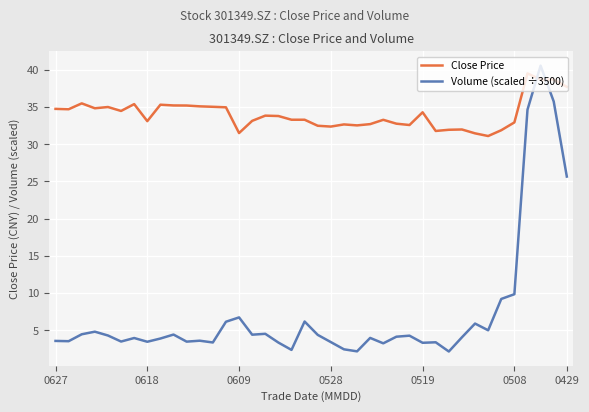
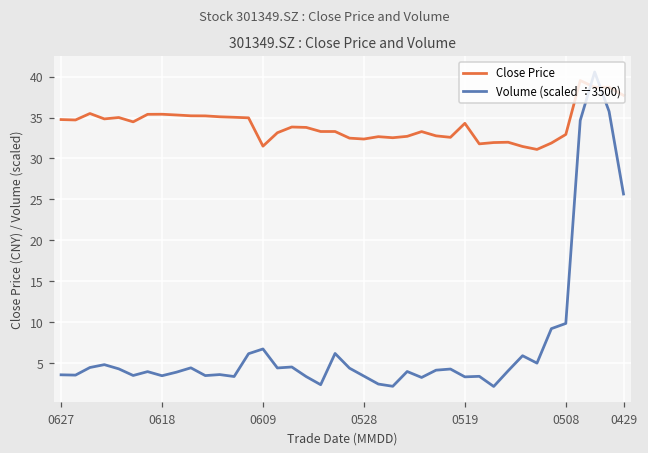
Close Price, 0618: 33 -> 35
